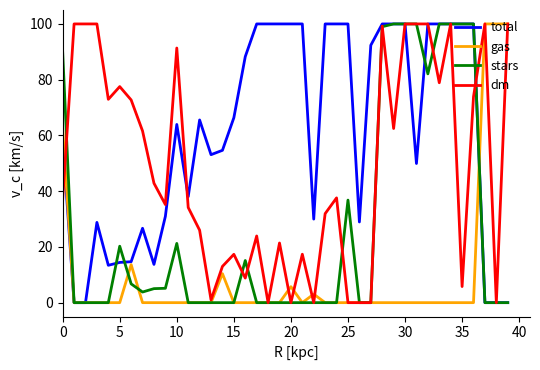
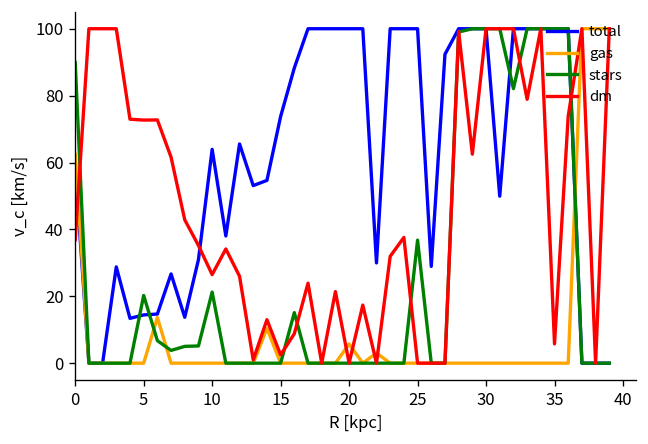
dm, 5: 78 -> 73
dm, 10: 91 -> 26
total, 15: 66 -> 74
dm, 15: 17 -> 2
